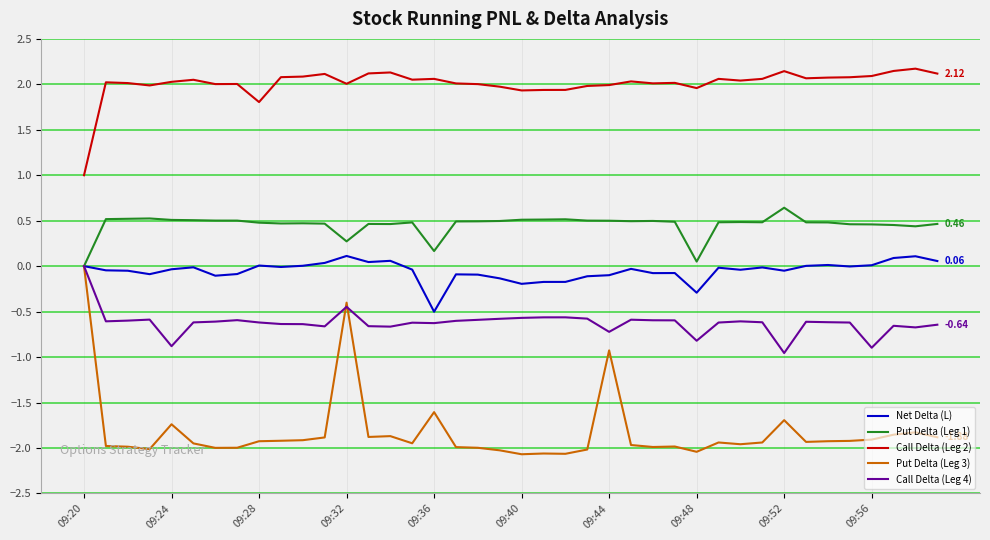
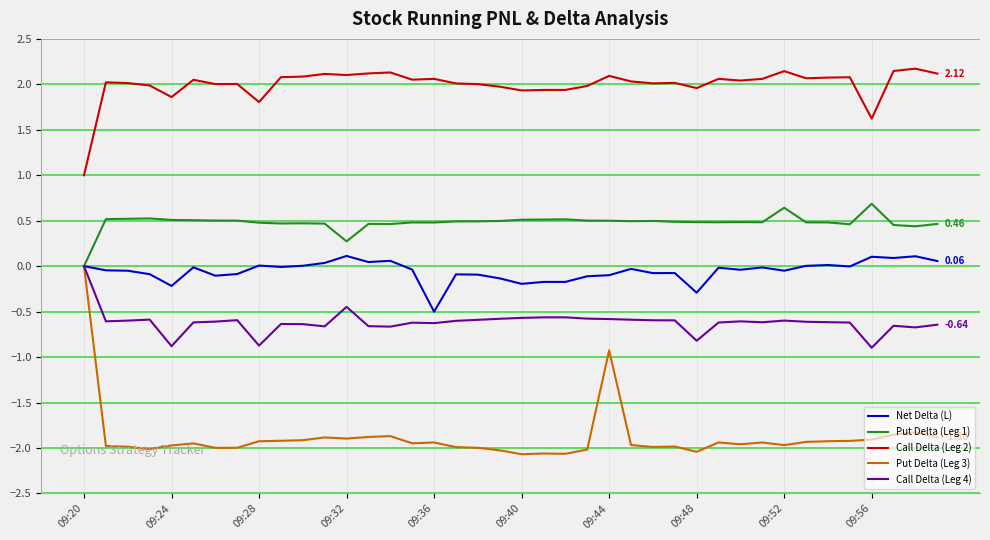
Net Delta (L), 09:24: 0.0 -> -0.2
Call Delta (Leg 2), 09:24: 2.0 -> 1.9
Put Delta (Leg 3), 09:24: -1.7 -> -2.0
Call Delta (Leg 4), 09:28: -0.6 -> -0.9
Call Delta (Leg 2), 09:32: 2.0 -> 2.1
Put Delta (Leg 3), 09:32: -0.4 -> -1.9
Put Delta (Leg 1), 09:36: 0.2 -> 0.5
Put Delta (Leg 3), 09:36: -1.6 -> -1.9
Call Delta (Leg 2), 09:44: 2.0 -> 2.1
Call Delta (Leg 4), 09:44: -0.7 -> -0.6
Put Delta (Leg 1), 09:48: 0.1 -> 0.5
Put Delta (Leg 3), 09:52: -1.7 -> -2.0
Call Delta (Leg 4), 09:52: -1.0 -> -0.6
Net Delta (L), 09:56: 0.0 -> 0.1
Put Delta (Leg 1), 09:56: 0.5 -> 0.7
Call Delta (Leg 2), 09:56: 2.1 -> 1.6
